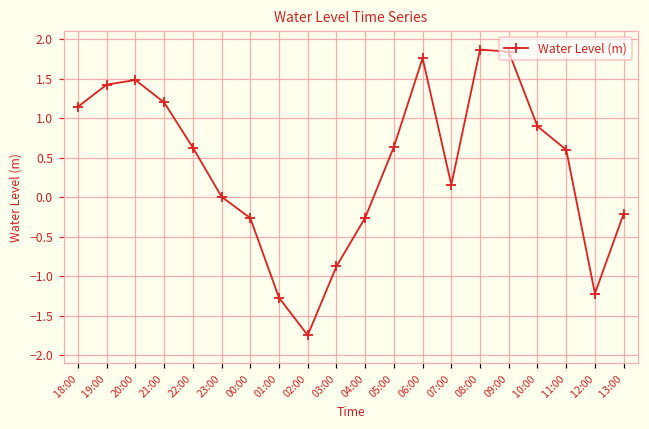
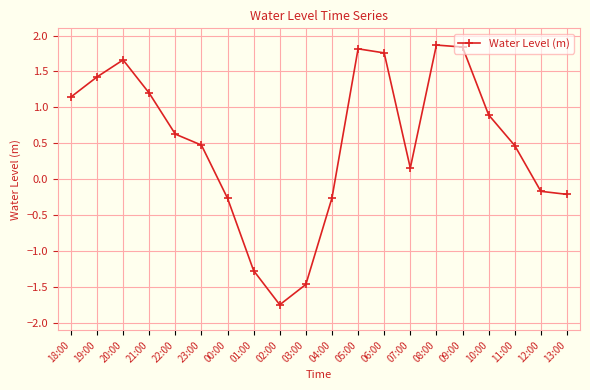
20:00: 1.5 -> 1.7
23:00: 0.0 -> 0.5
03:00: -0.9 -> -1.5
05:00: 0.6 -> 1.8
11:00: 0.6 -> 0.5
12:00: -1.2 -> -0.2
